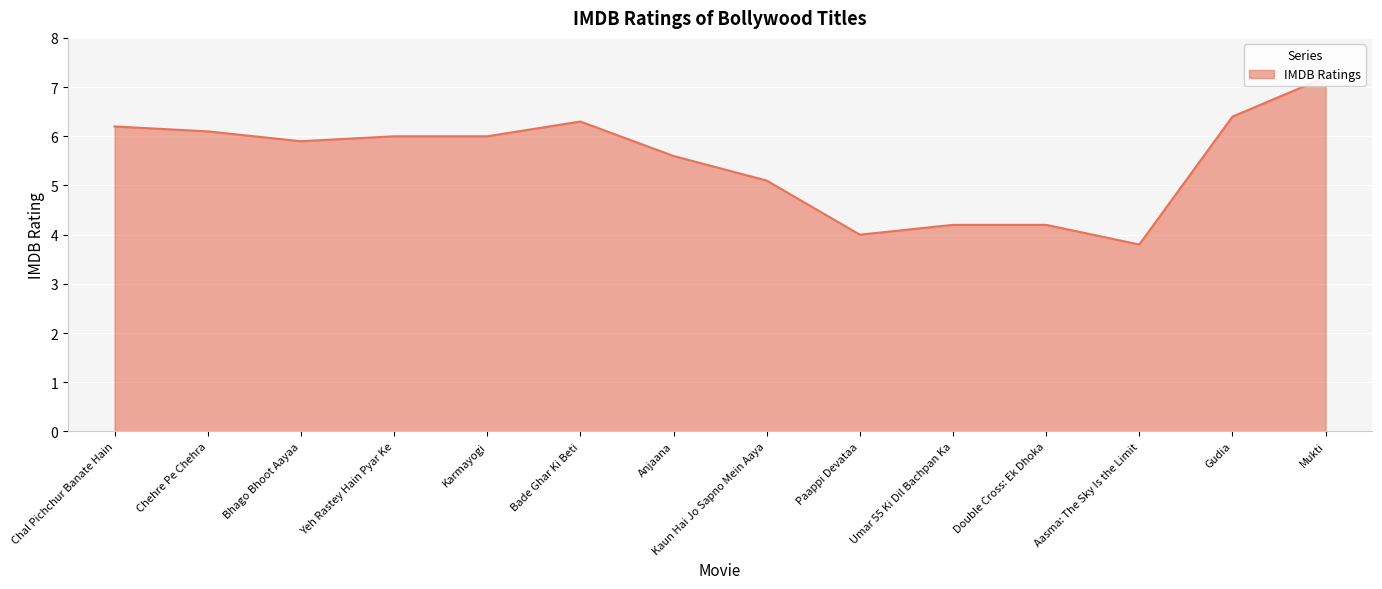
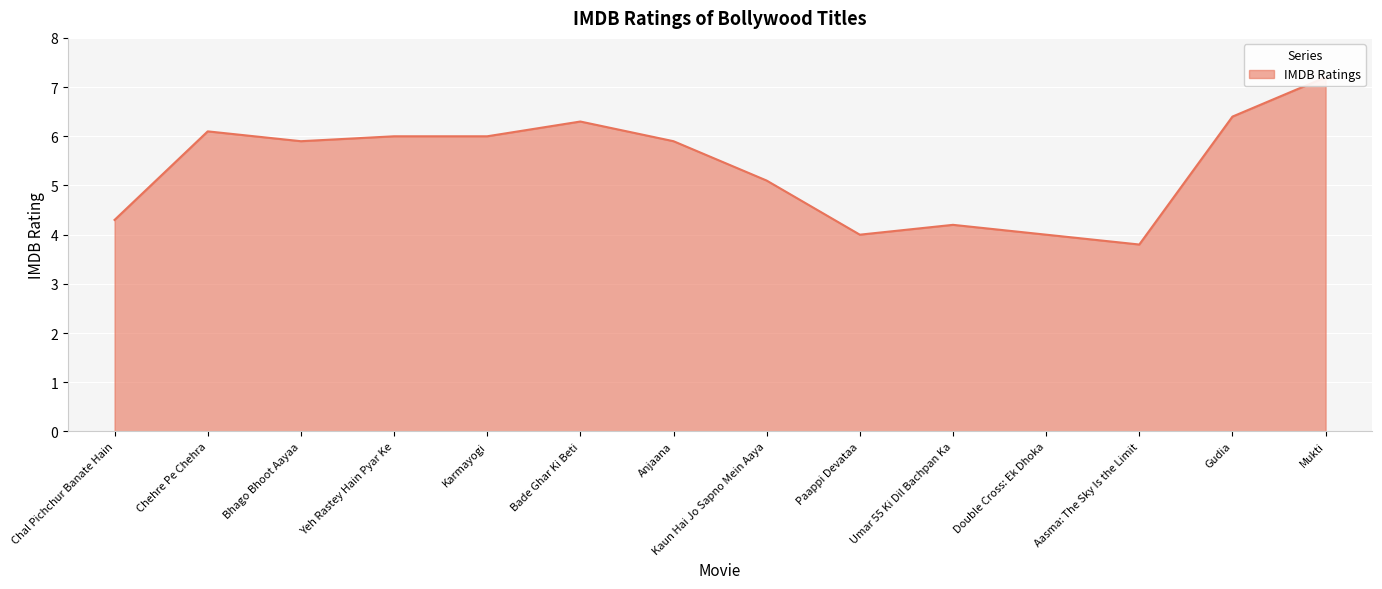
Chal Pichchur Banate Hain: 6.2 -> 4.3
Anjaana: 5.6 -> 5.9
Double Cross: Ek Dhoka: 4.2 -> 4.0
